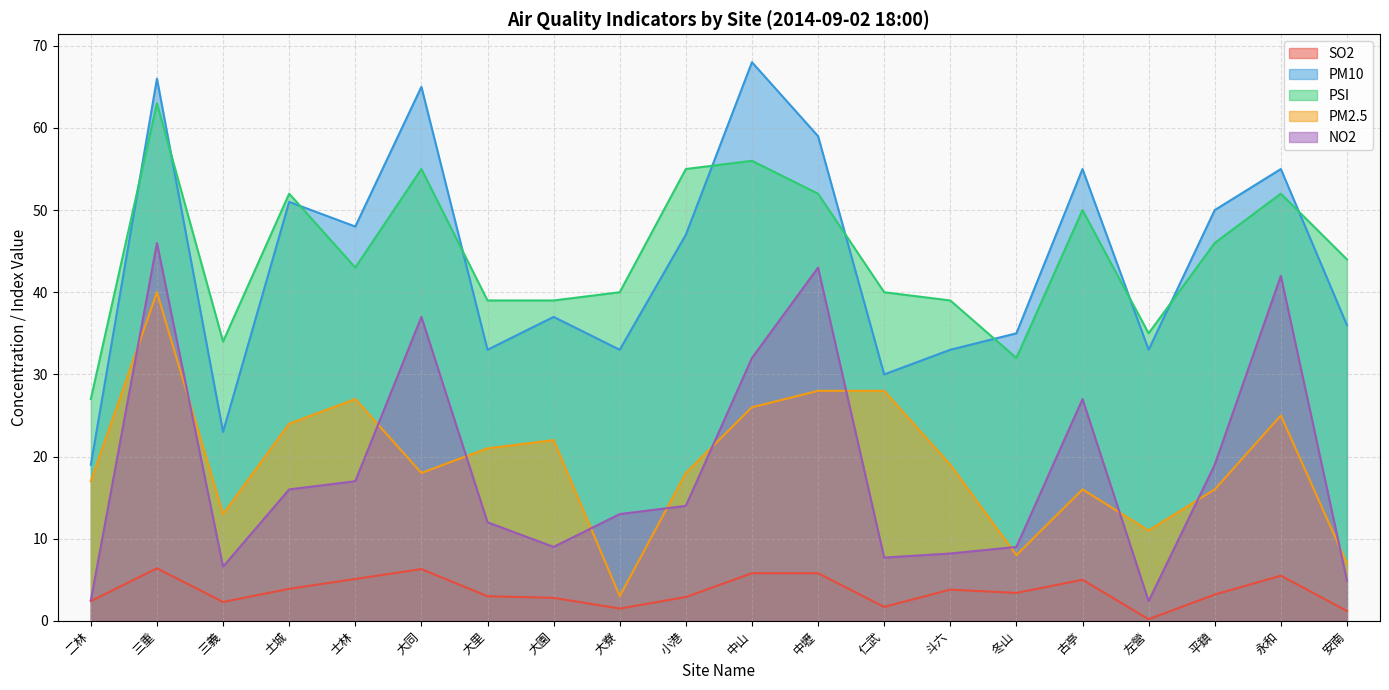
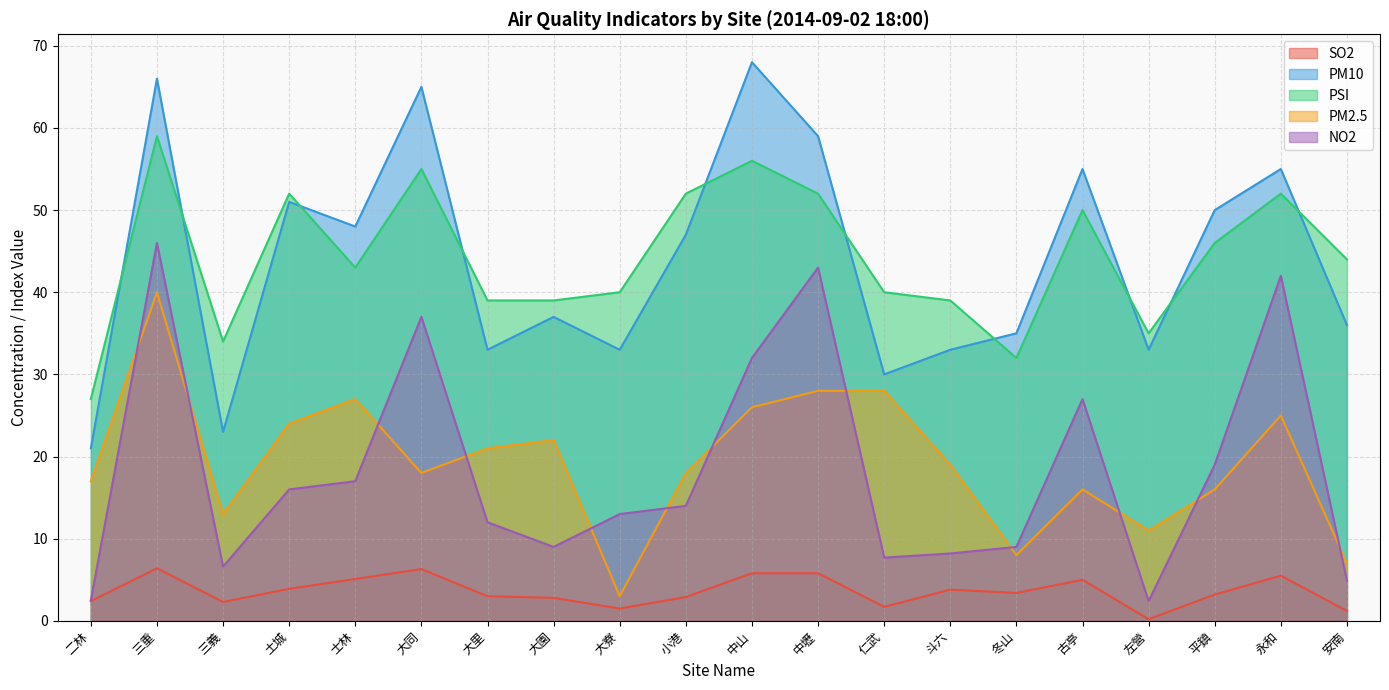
PM10, 二林: 19 -> 21
PSI, 三重: 63 -> 59
PSI, 小港: 55 -> 52
